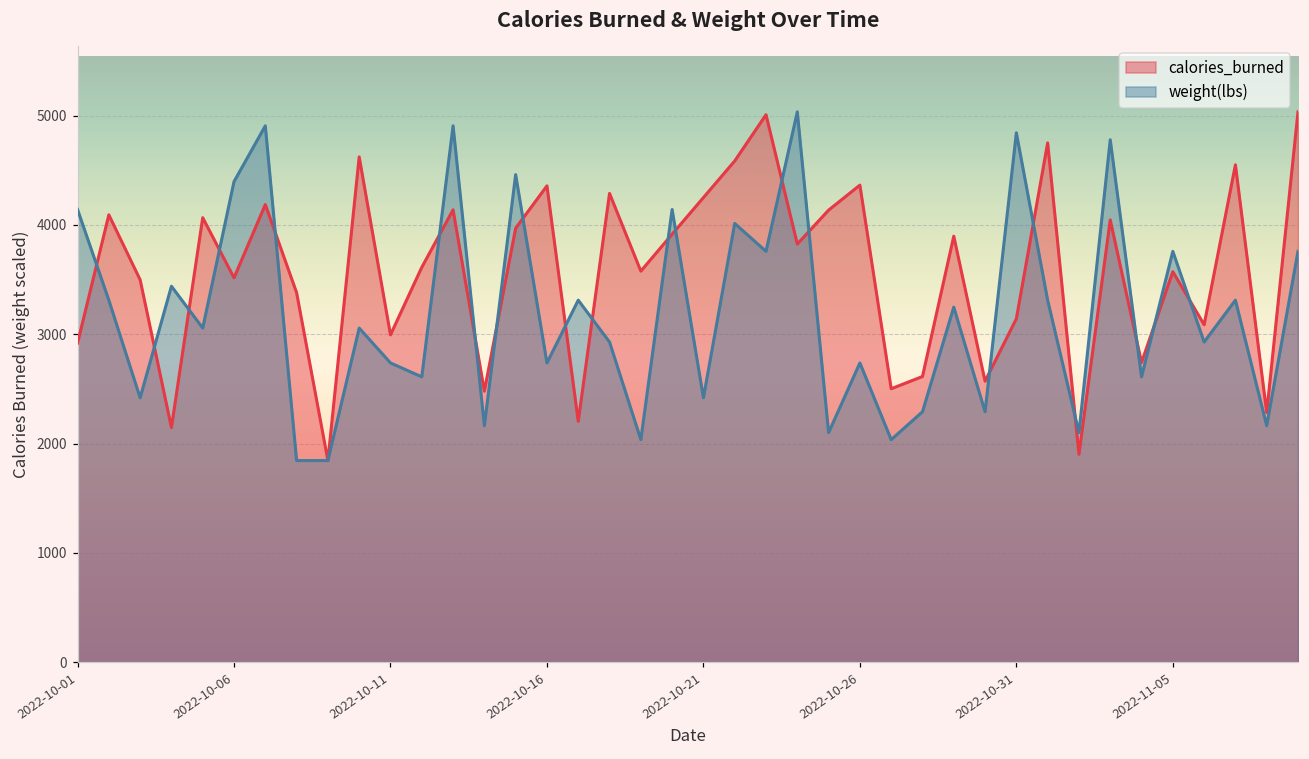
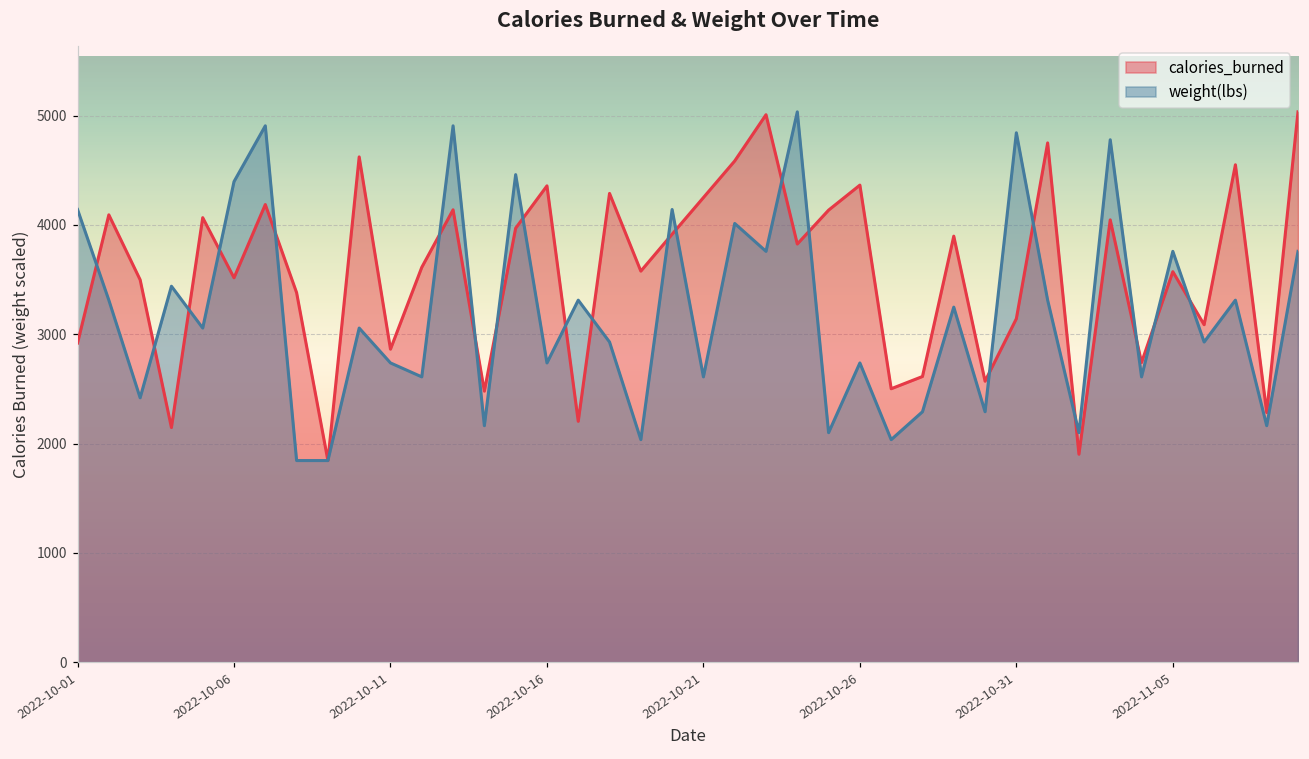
calories_burned, 2022-10-11: 3000 -> 2900
weight(lbs), 2022-10-21: 2400 -> 2600
